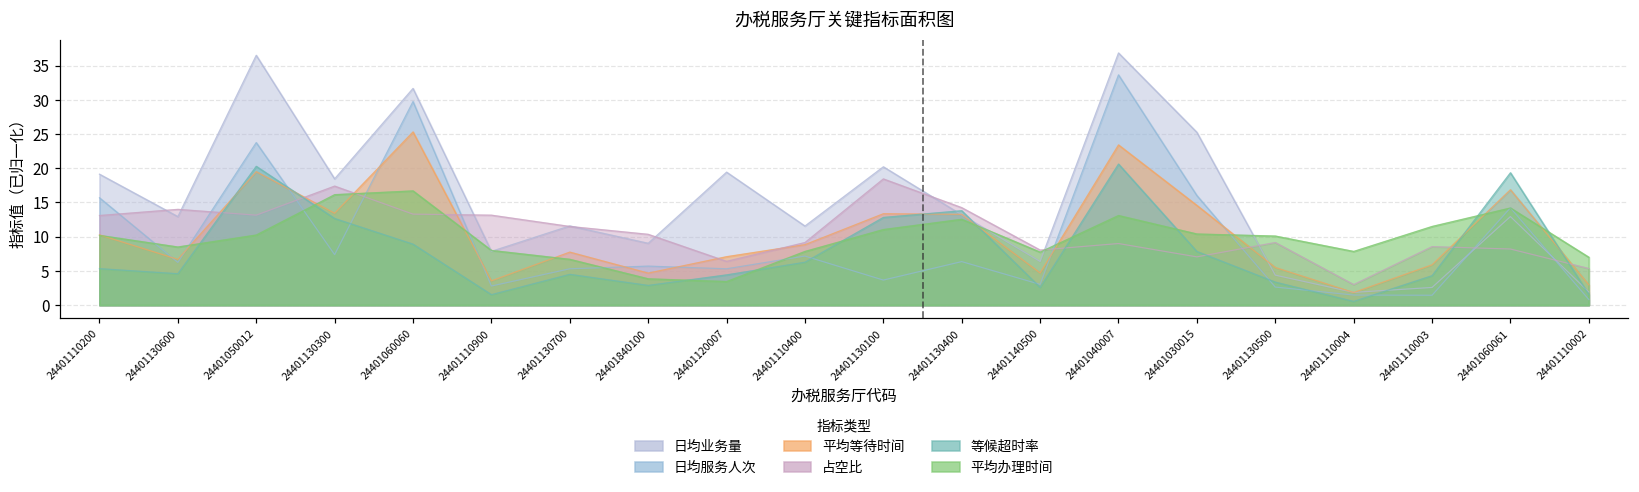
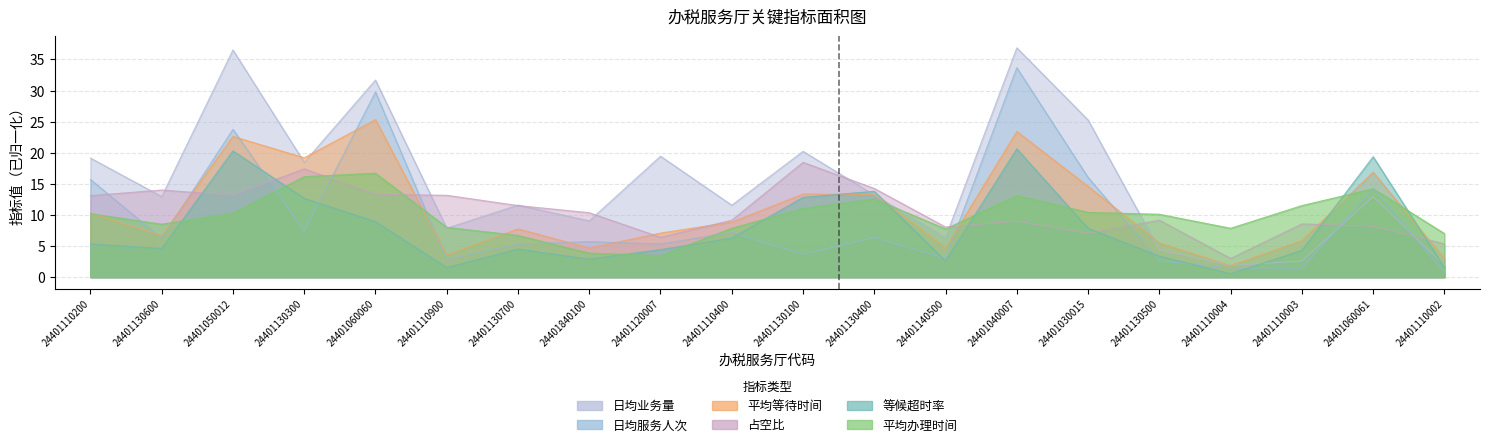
平均等待时间, 24401050012: 20 -> 23
平均等待时间, 24401130300: 13 -> 19
